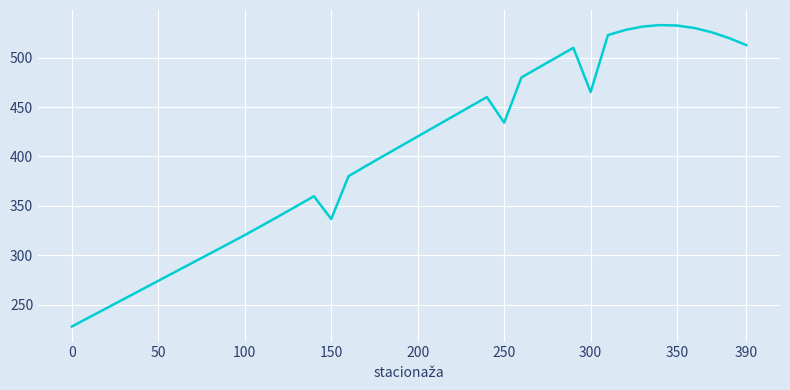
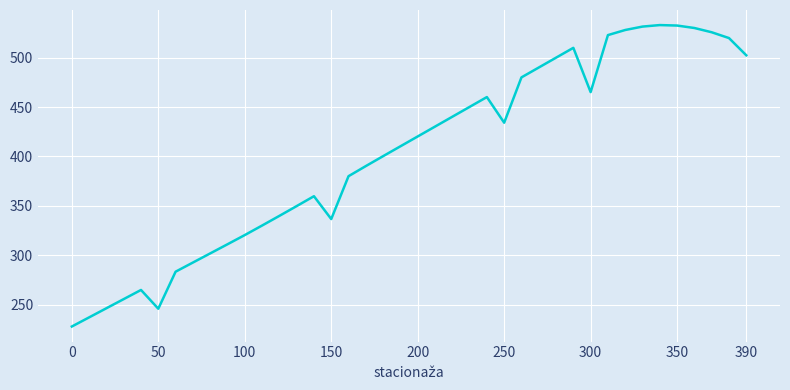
50: 270 -> 250
390: 510 -> 500
